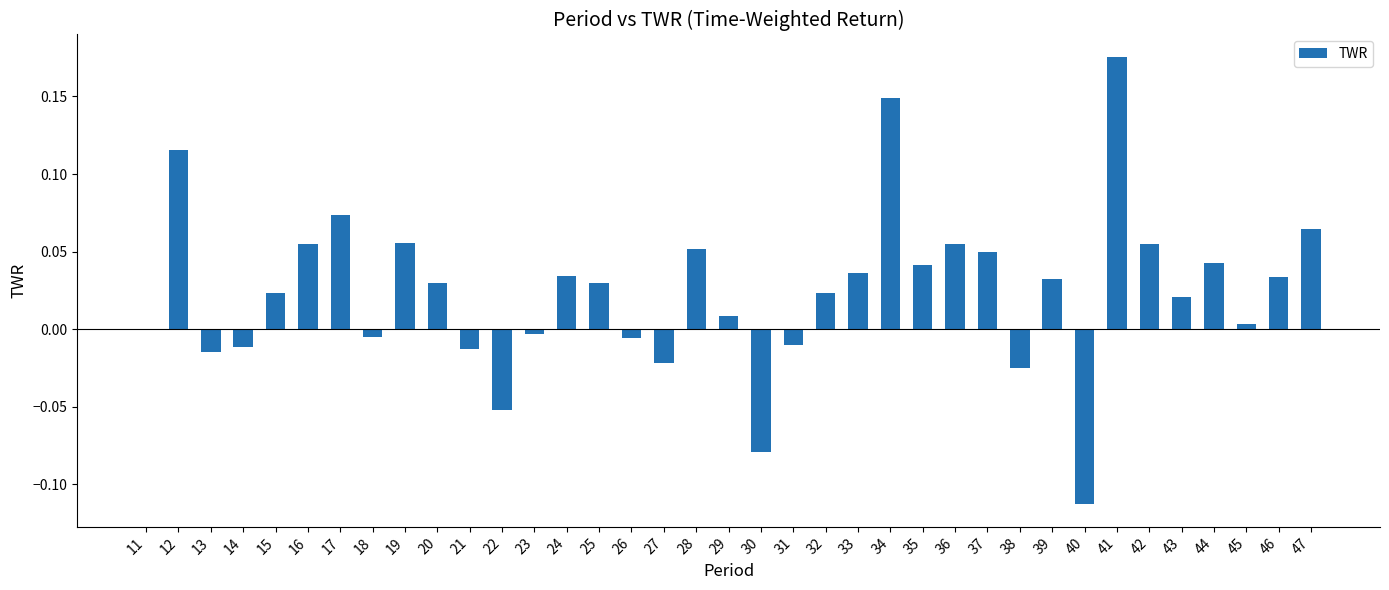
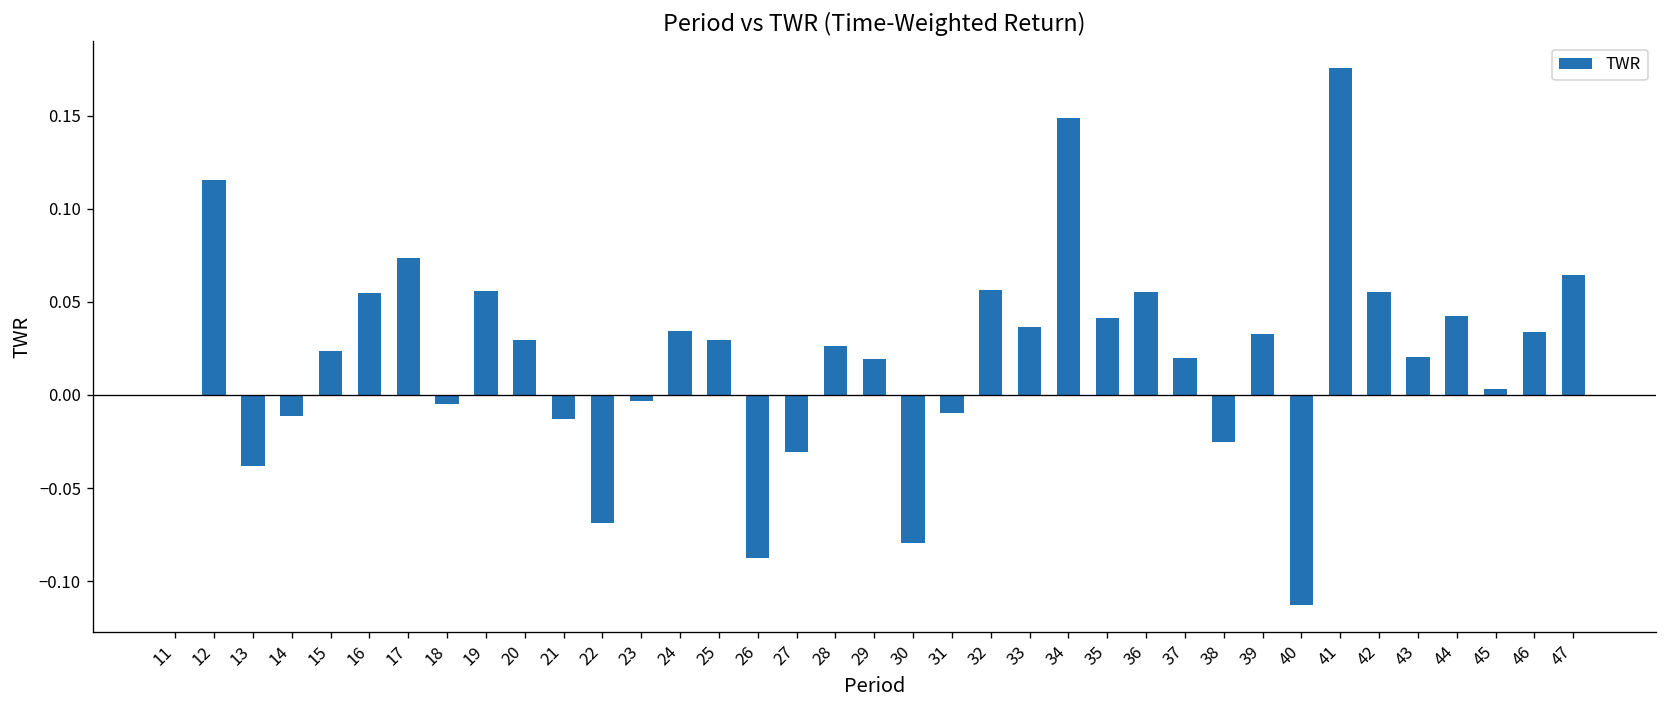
13: -0.015 -> -0.038
22: -0.052 -> -0.069
26: -0.006 -> -0.088
27: -0.022 -> -0.031
28: 0.052 -> 0.026
29: 0.008 -> 0.019
32: 0.023 -> 0.057
37: 0.05 -> 0.02
